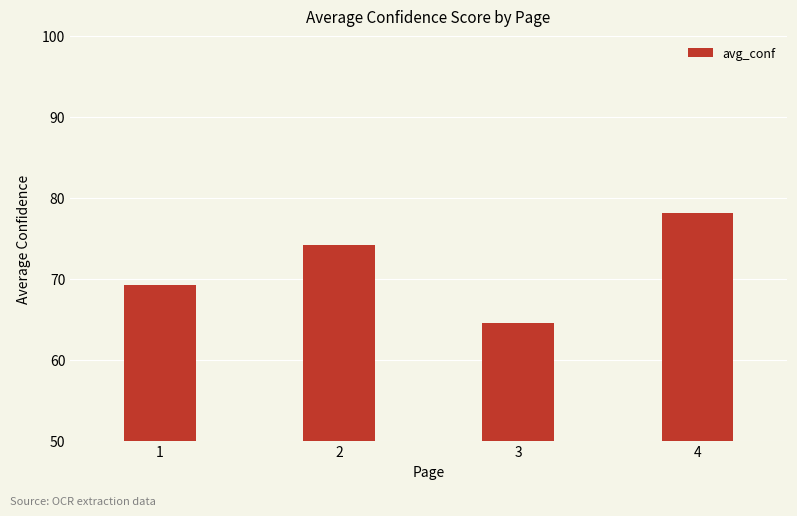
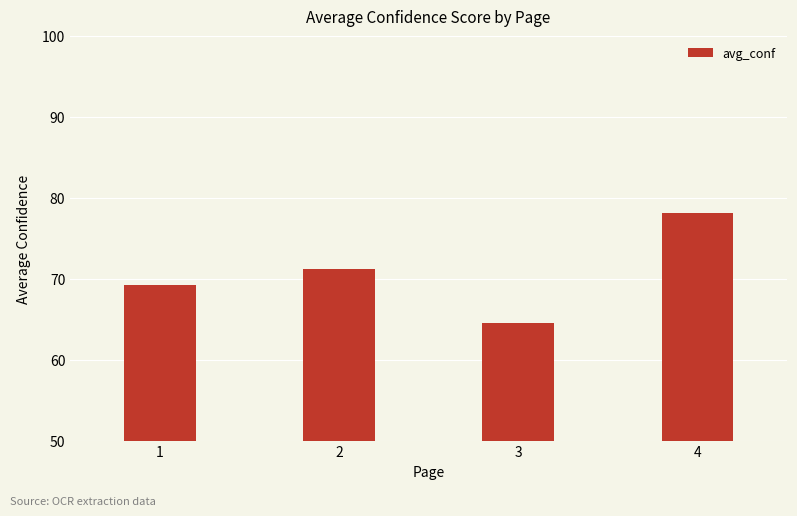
2: 74 -> 71
